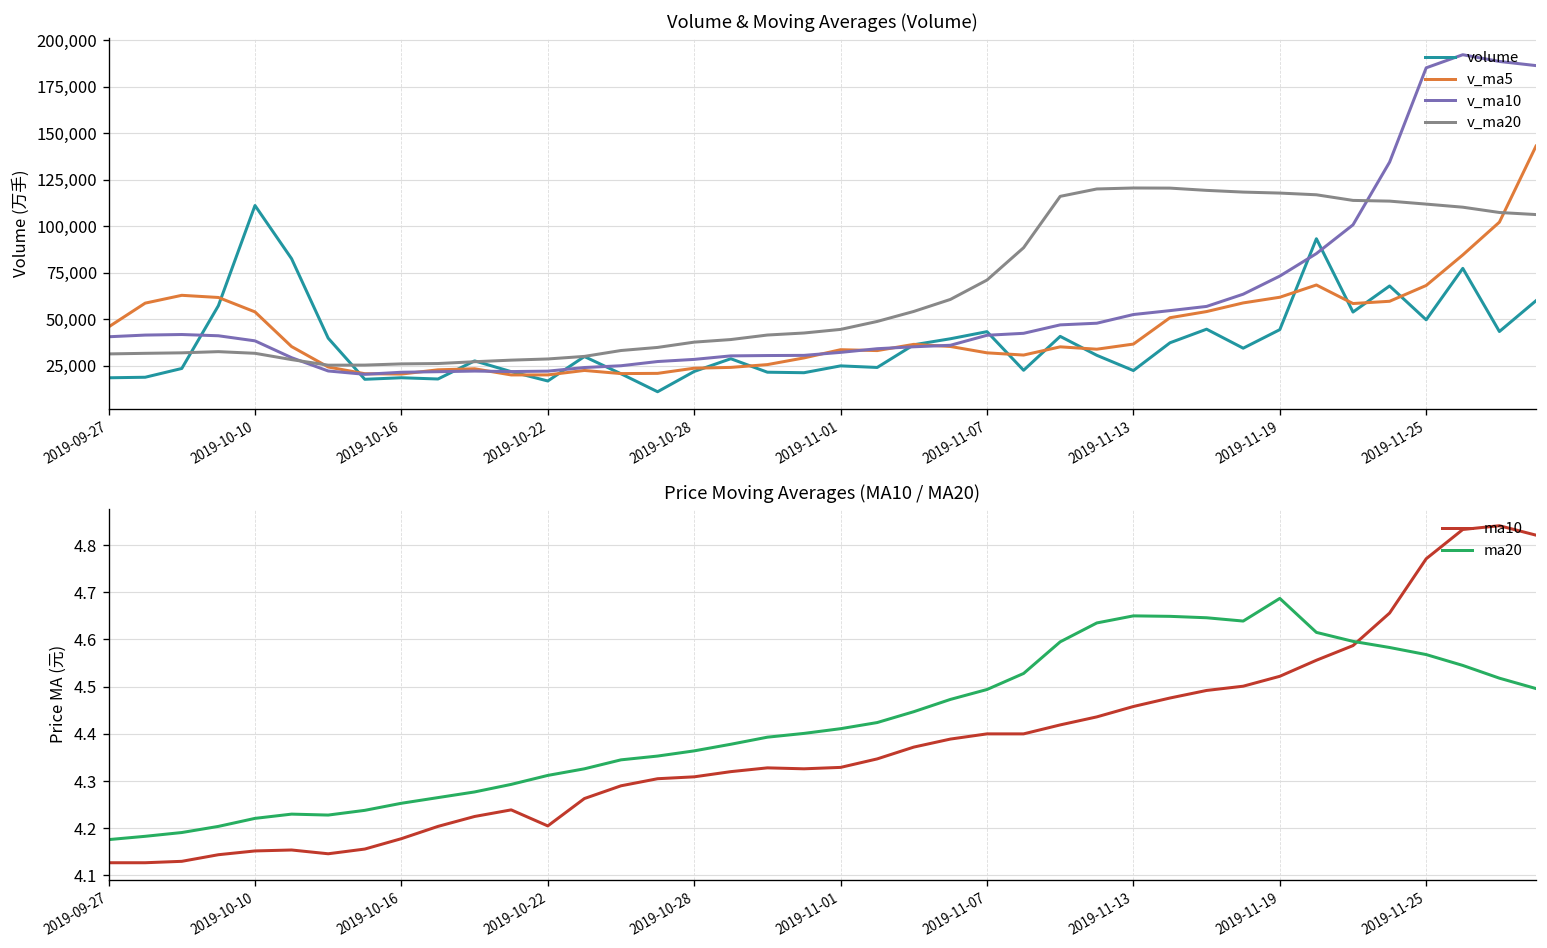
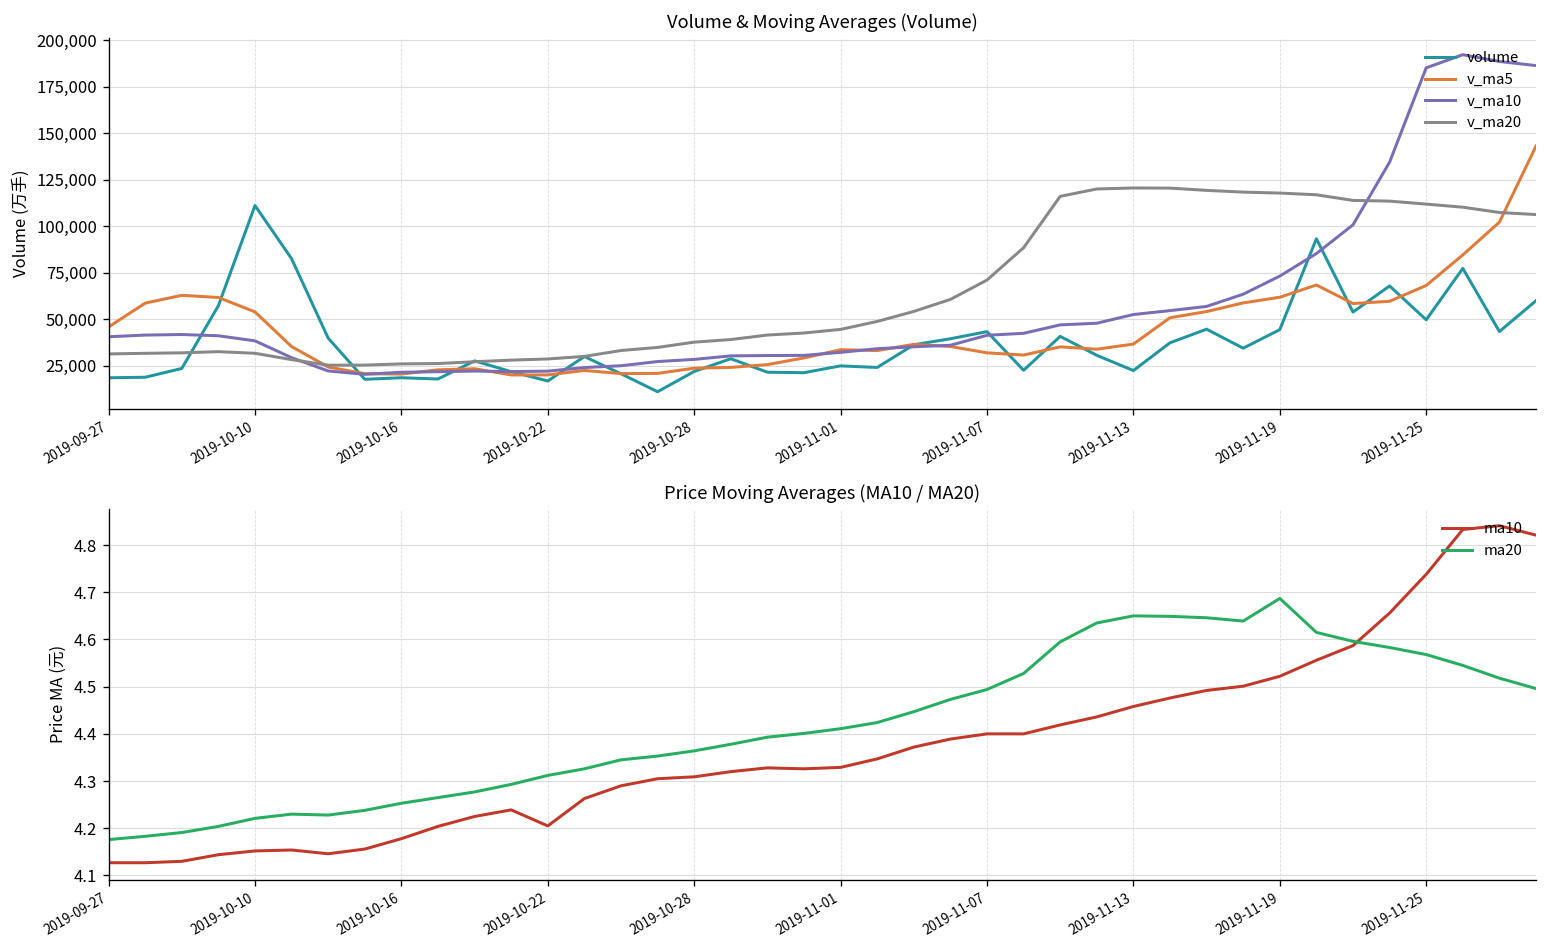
Price Moving Averages (MA10 / MA20), ma10, 2019-11-25: 4.77 -> 4.74
